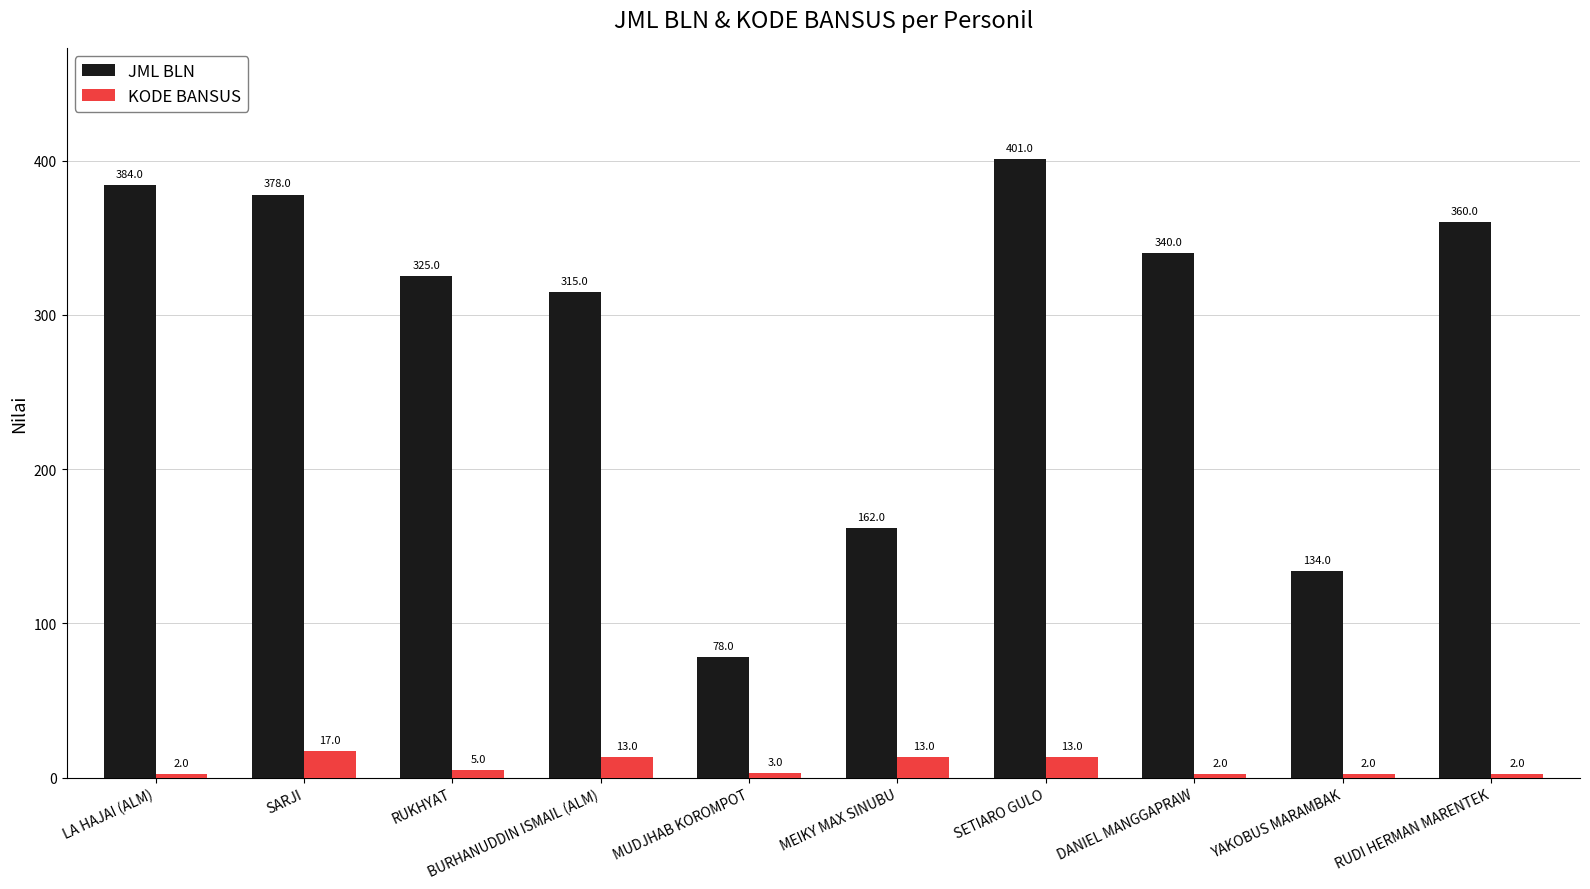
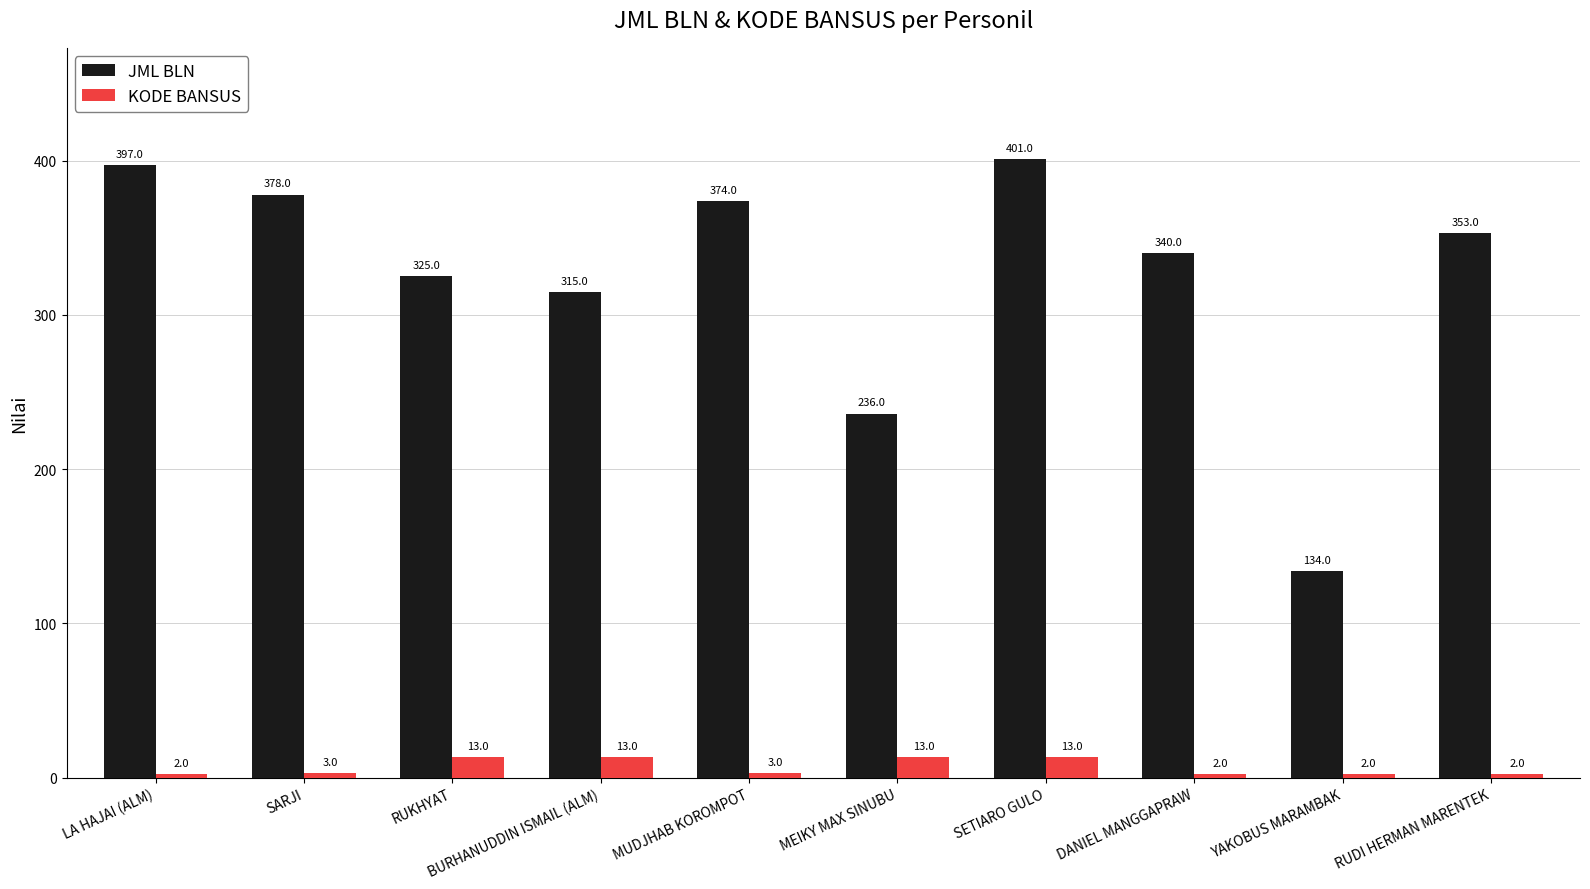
JML BLN, LA HAJAI (ALM): 384.0 -> 397.0
KODE BANSUS, SARJI: 17.0 -> 3.0
KODE BANSUS, RUKHYAT: 5.0 -> 13.0
JML BLN, MUDJHAB KOROMPOT: 78.0 -> 374.0
JML BLN, MEIKY MAX SINUBU: 162.0 -> 236.0
JML BLN, RUDI HERMAN MARENTEK: 360.0 -> 353.0
